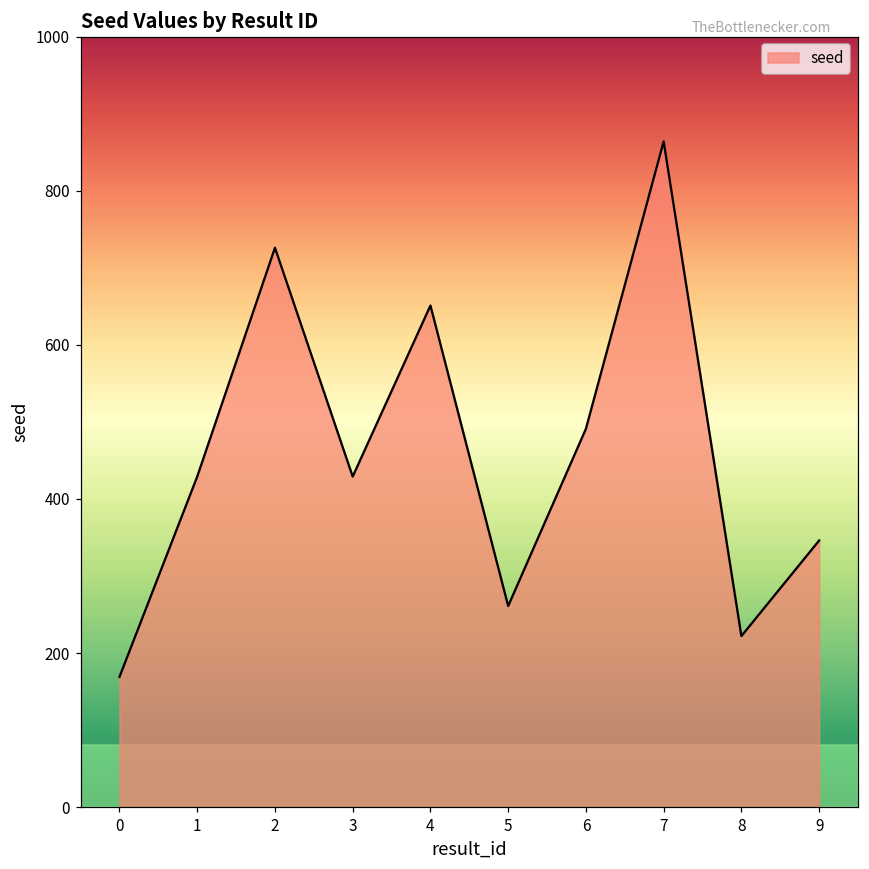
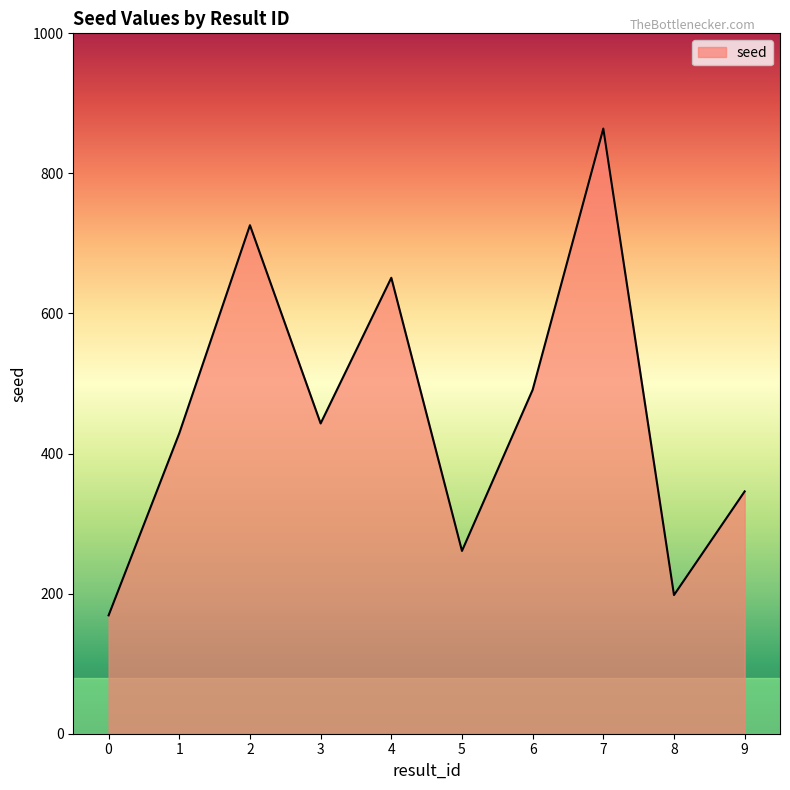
3: 430 -> 440
8: 220 -> 200
